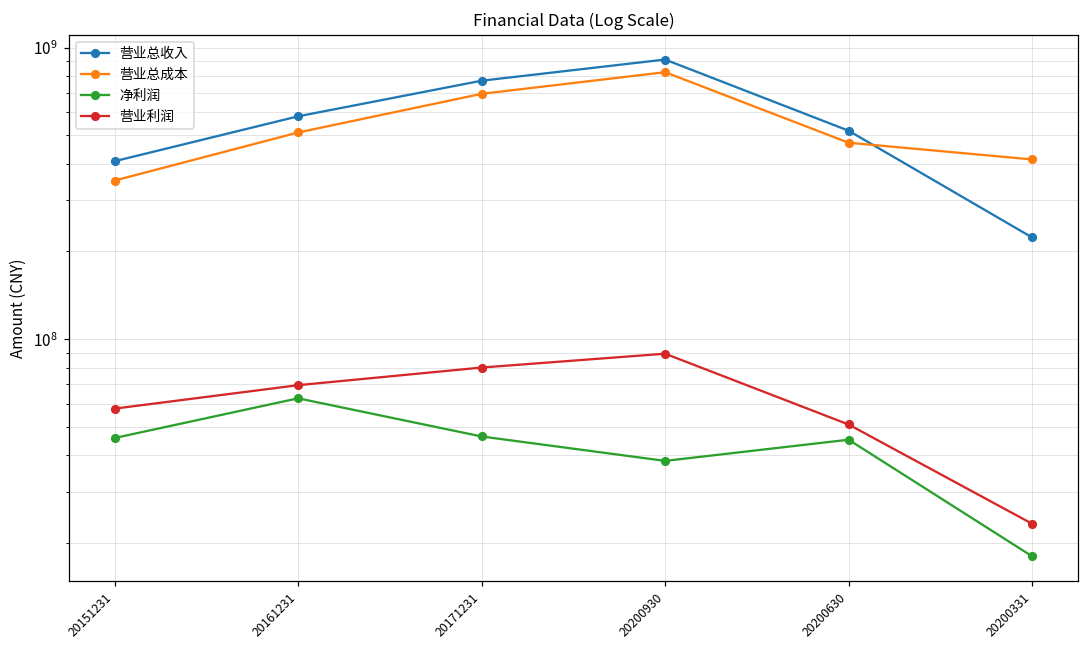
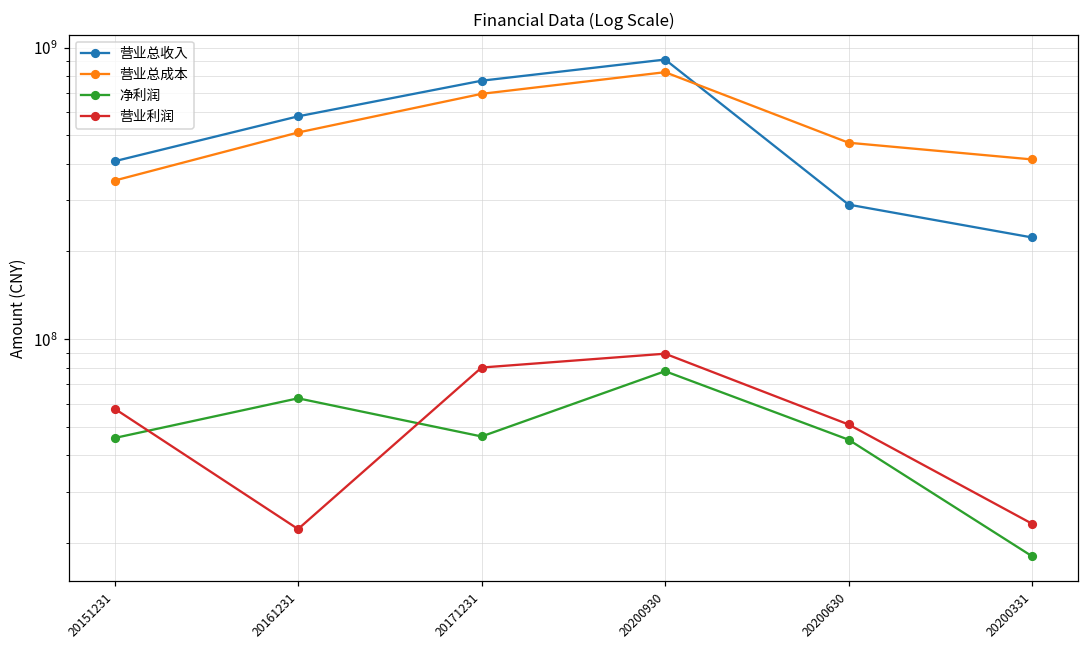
营业利润, 20161231: 70000000 -> 22000000
净利润, 20200930: 38000000 -> 78000000
营业总收入, 20200630: 520000000 -> 290000000
